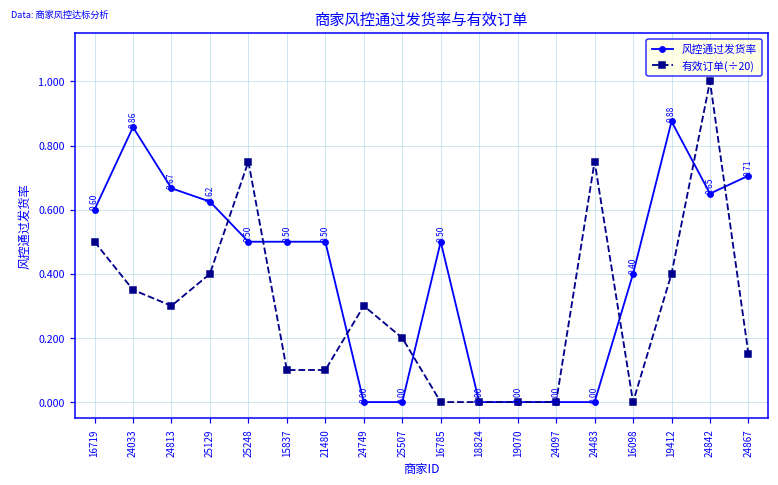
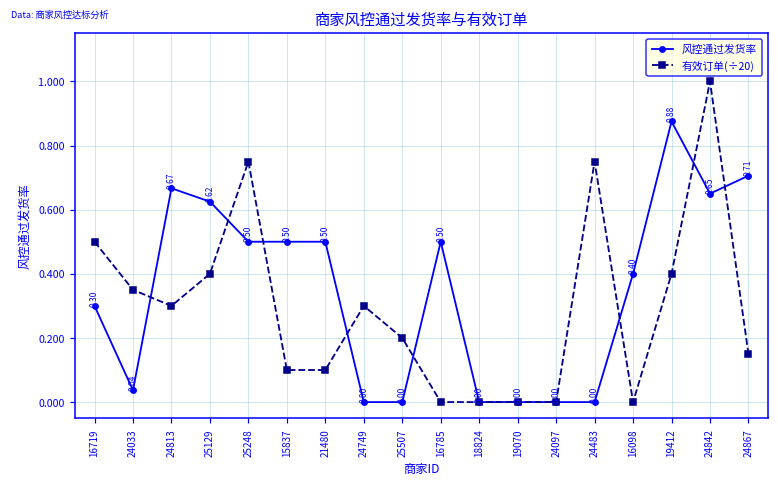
风控通过发货率, 16719: 0.60 -> 0.30
风控通过发货率, 24033: 0.86 -> 0.04
